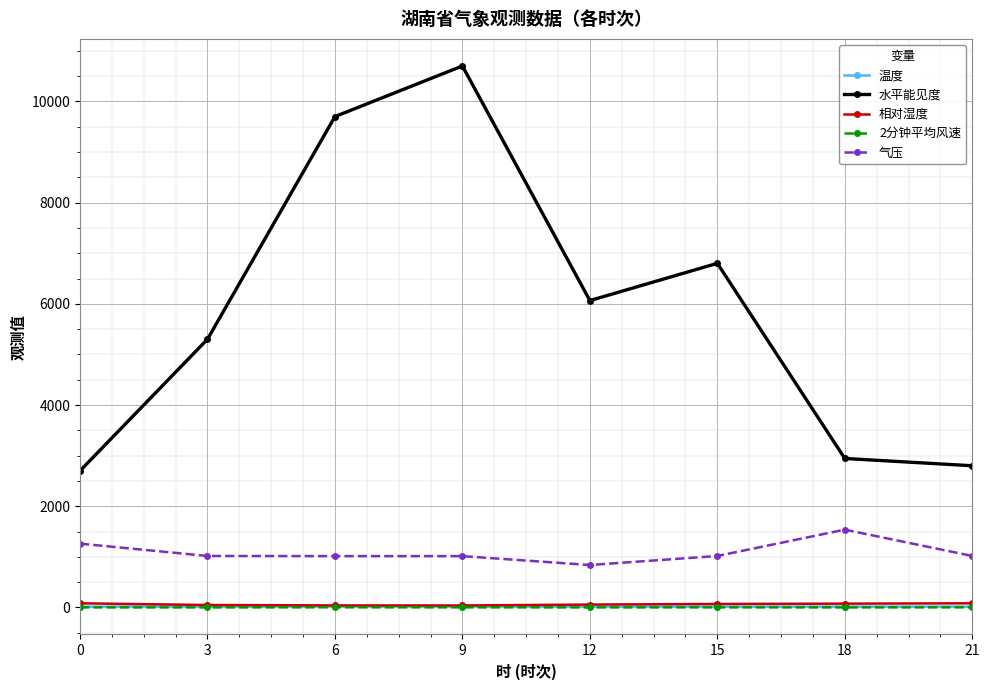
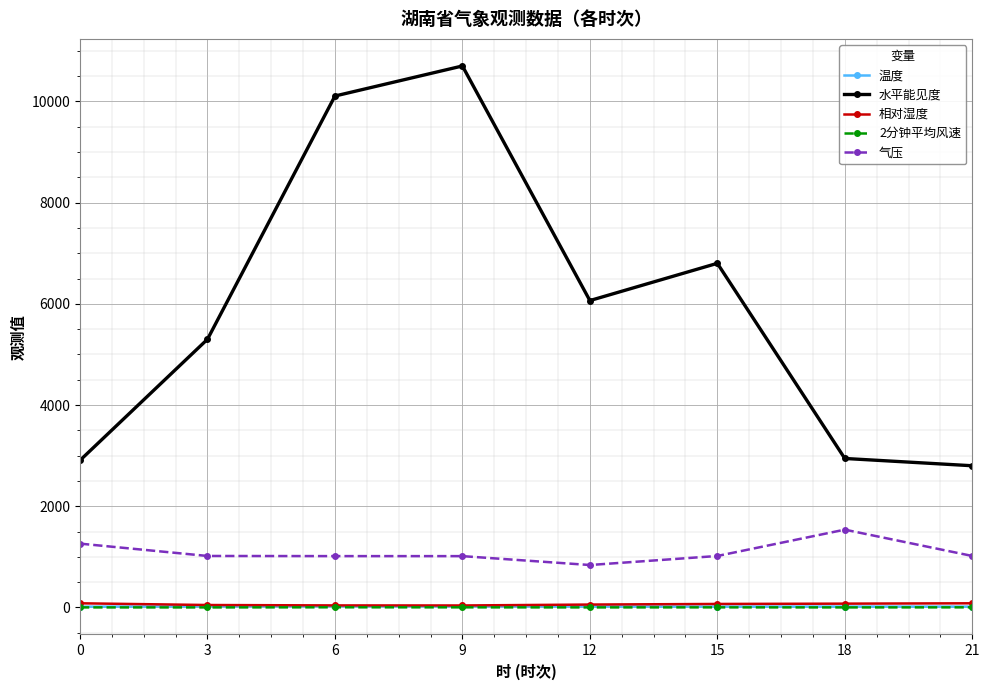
水平能见度, 0: 2700 -> 2900
水平能见度, 6: 9700 -> 10100
